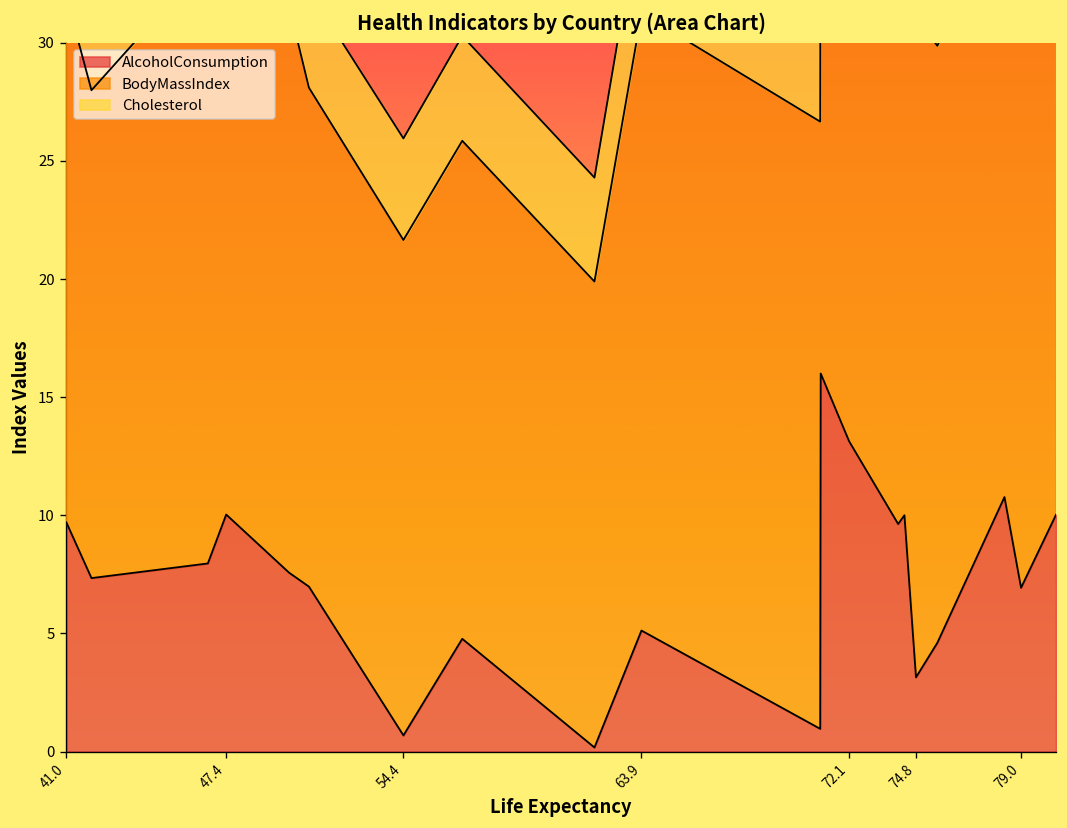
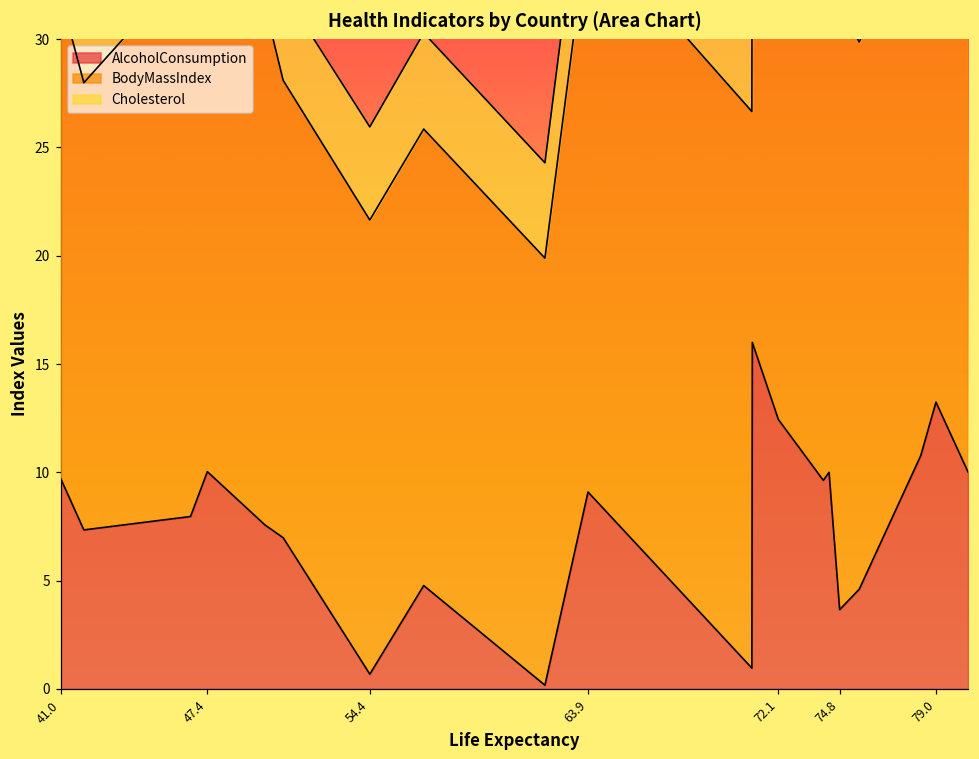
AlcoholConsumption, 63.9: 5.1 -> 9.1
AlcoholConsumption, 72.1: 13.1 -> 12.4
AlcoholConsumption, 74.8: 3.1 -> 3.7
AlcoholConsumption, 79.0: 6.9 -> 13.2
